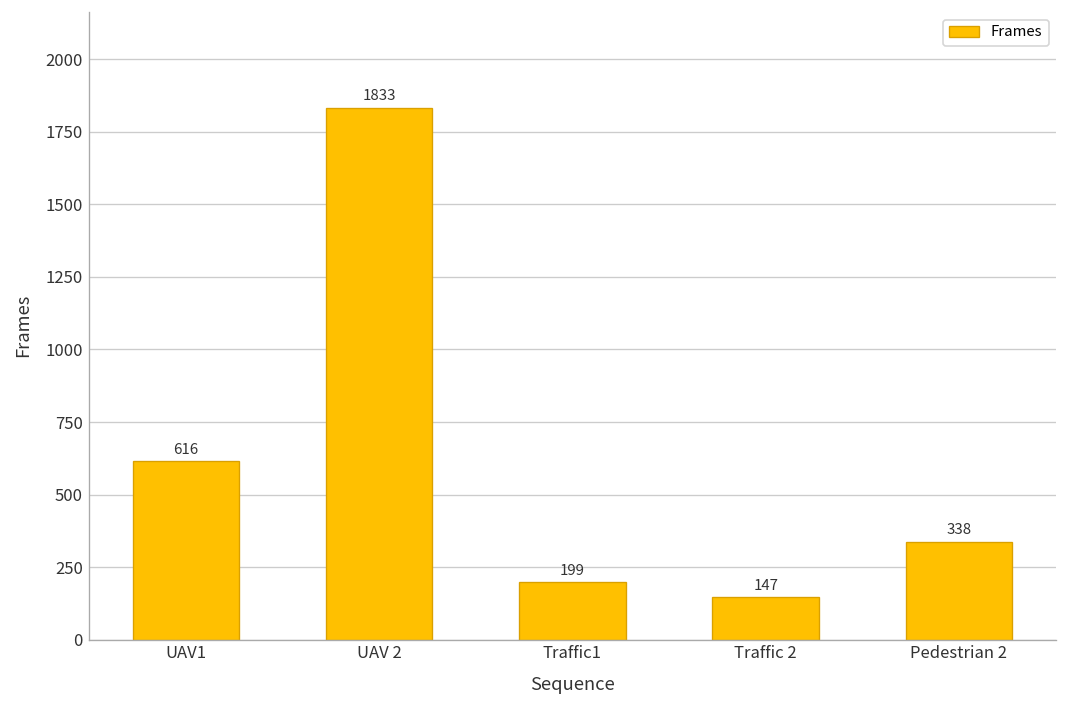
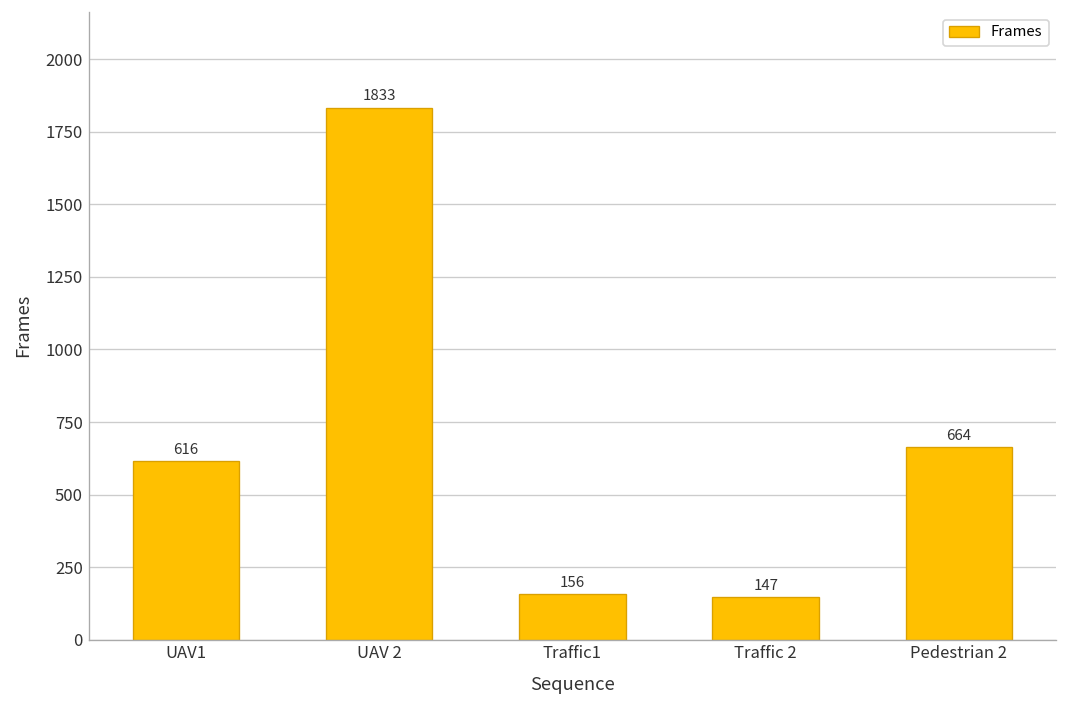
Traffic1: 199 -> 156
Pedestrian 2: 338 -> 664
